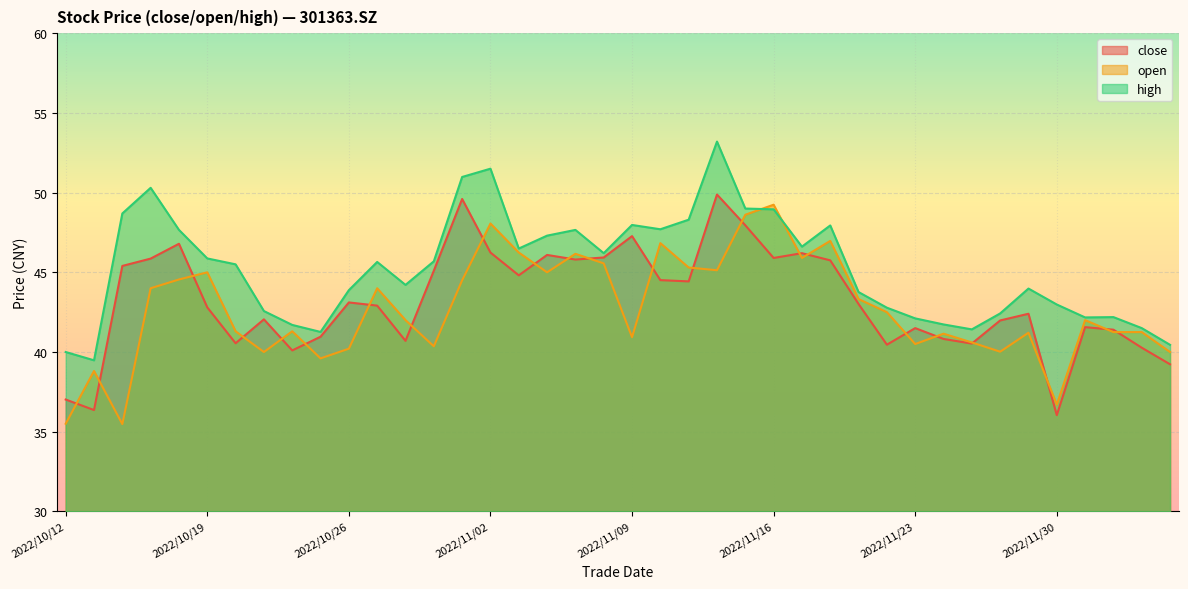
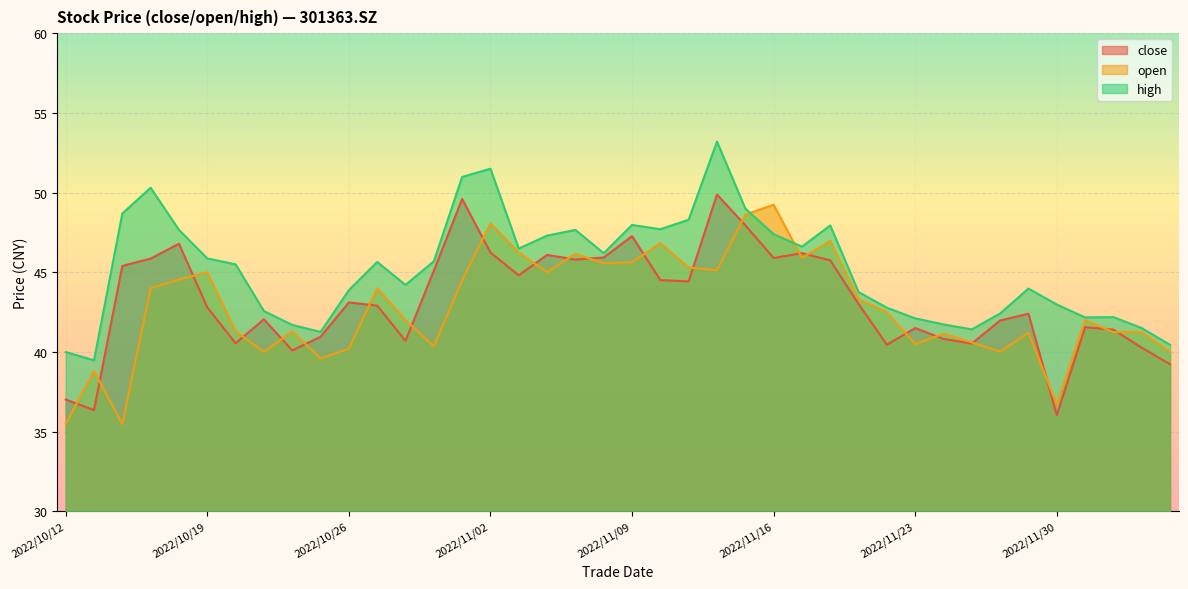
open, 2022/11/09: 40.9 -> 45.6
high, 2022/11/16: 49.0 -> 47.4
